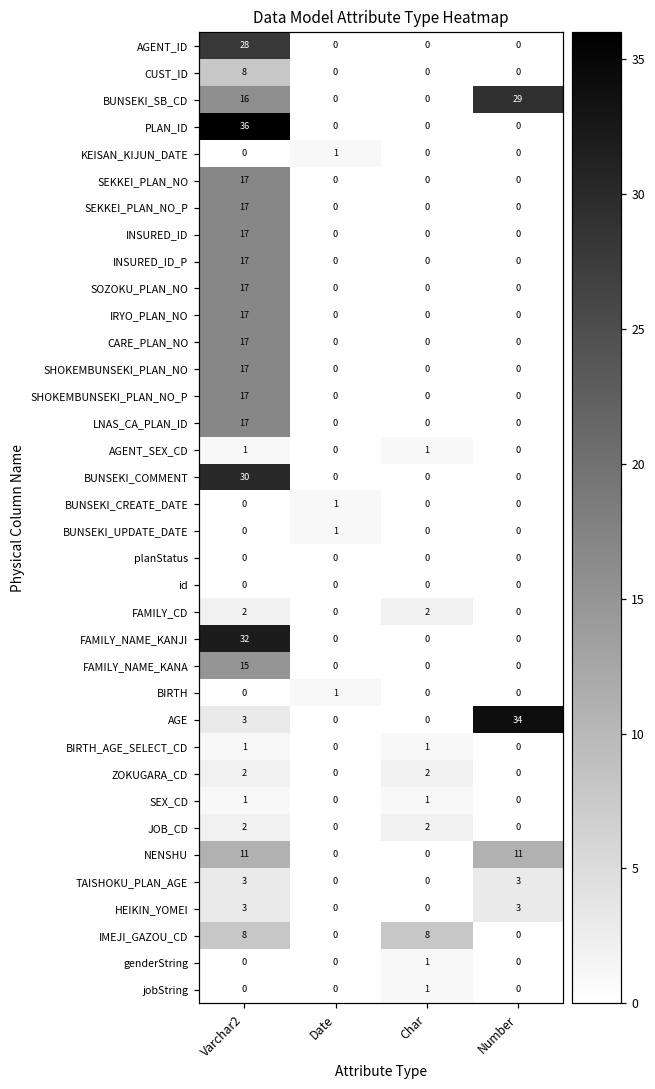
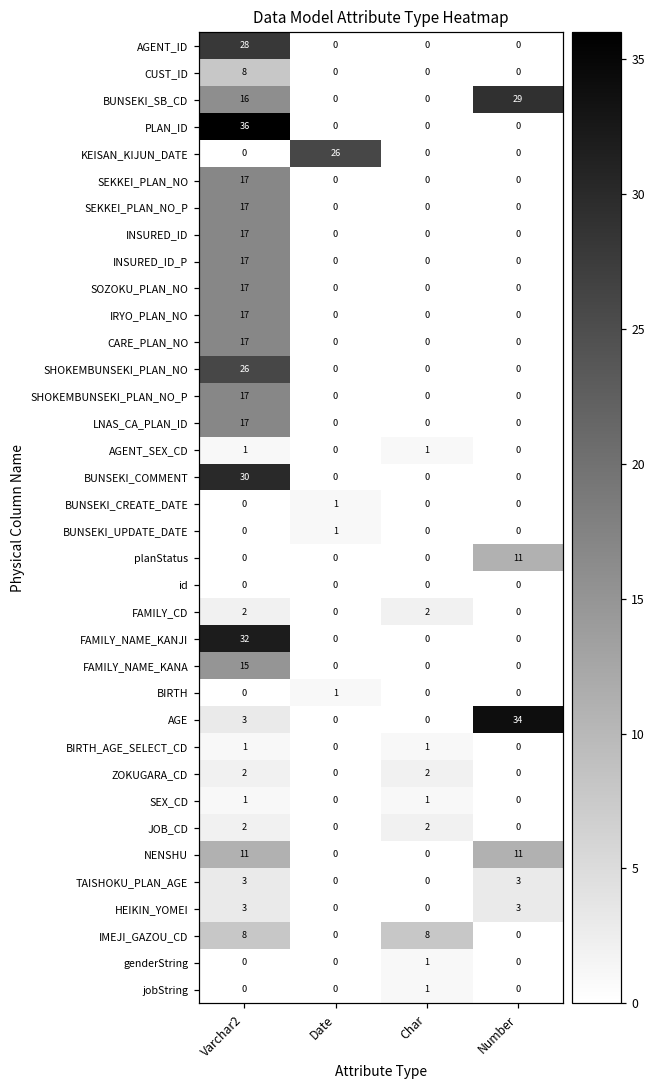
KEISAN_KIJUN_DATE, Date: 1 -> 26
SHOKEMBUNSEKI_PLAN_NO, Varchar2: 17 -> 26
planStatus, Number: 0 -> 11
